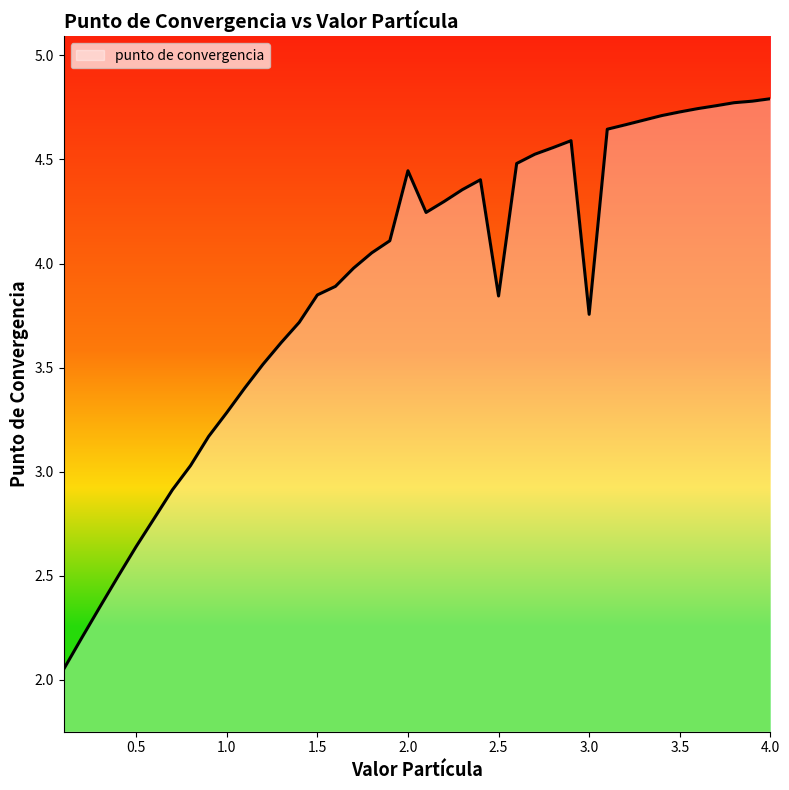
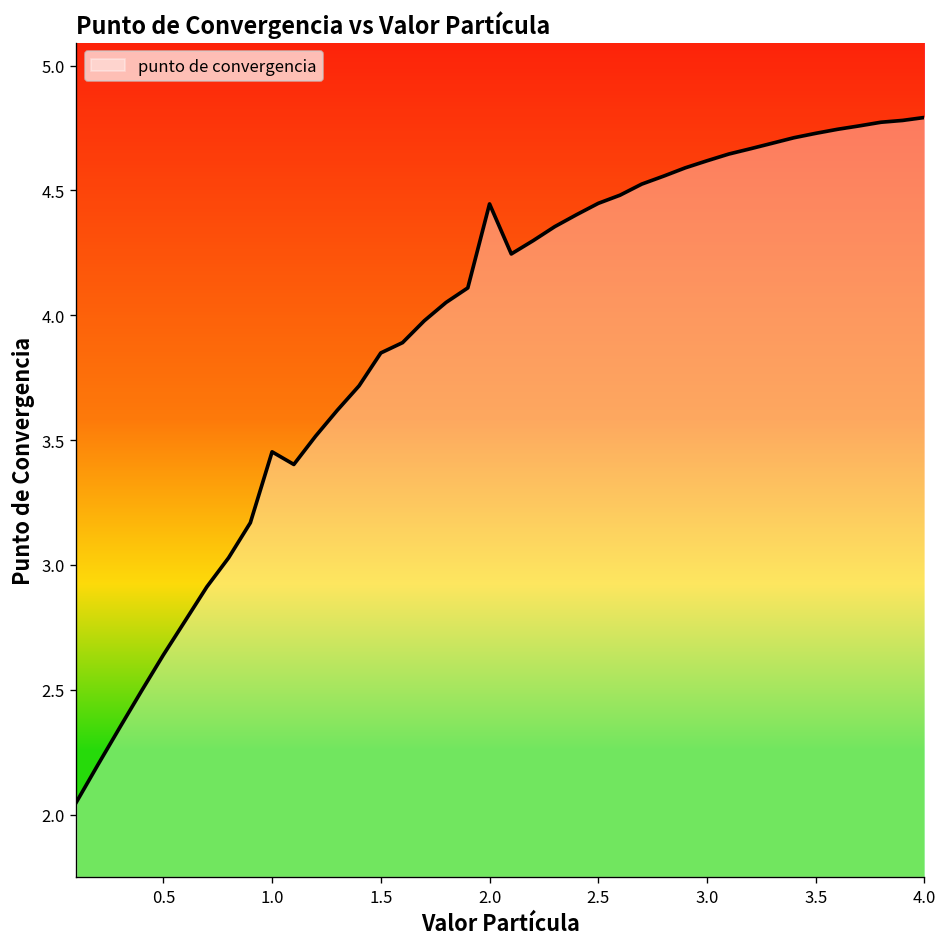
1.0: 3.28 -> 3.45
2.5: 3.84 -> 4.45
3.0: 3.76 -> 4.62
